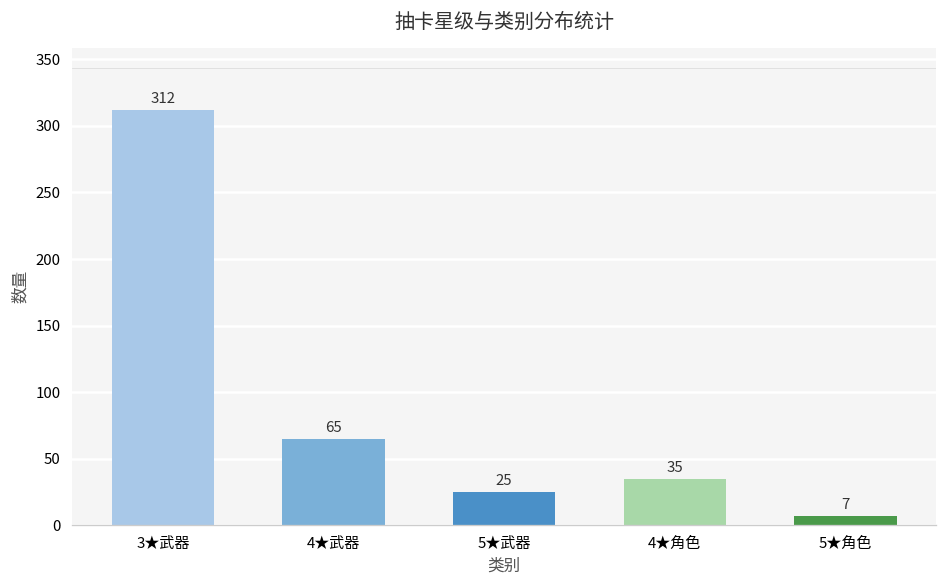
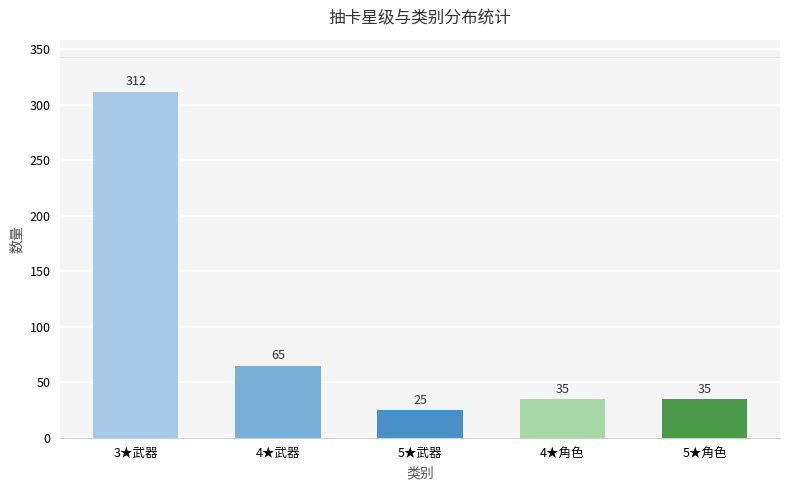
5★角色: 7 -> 35
